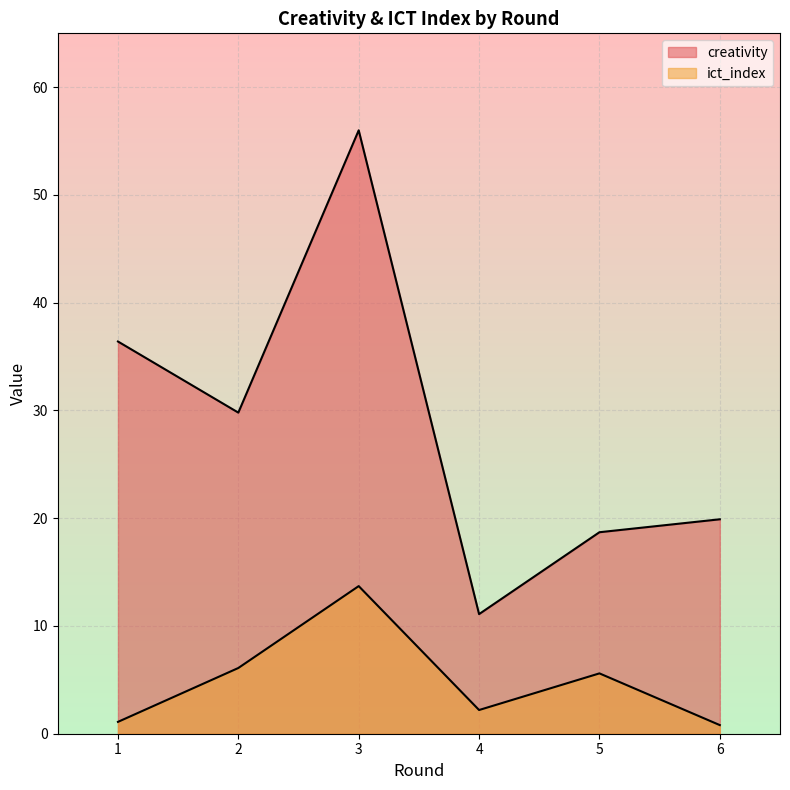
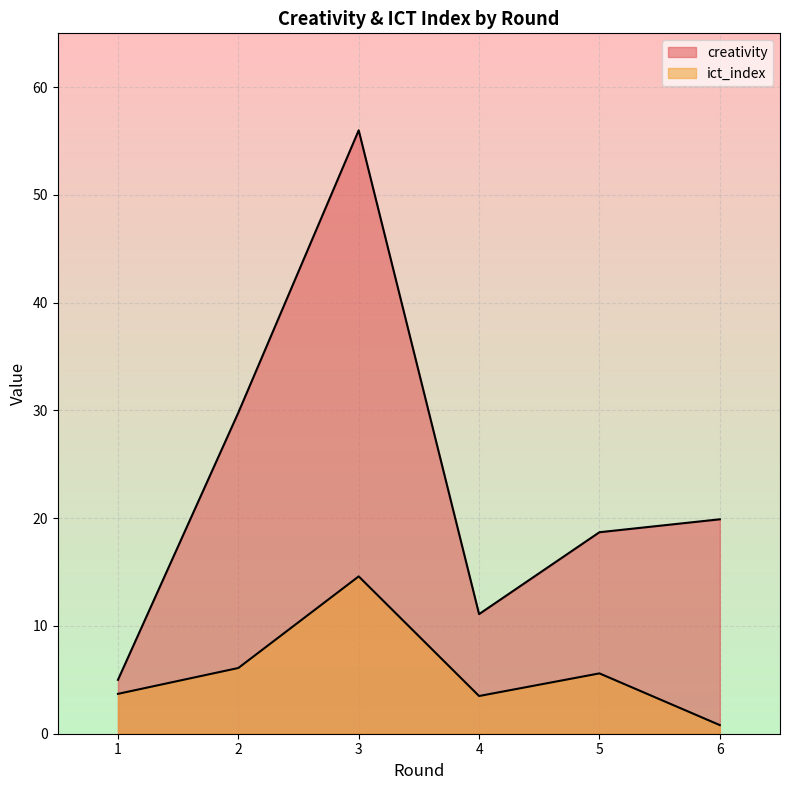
creativity, 1: 36.4 -> 5.0
ict_index, 1: 1.1 -> 3.7
ict_index, 3: 13.7 -> 14.6
ict_index, 4: 2.2 -> 3.5
